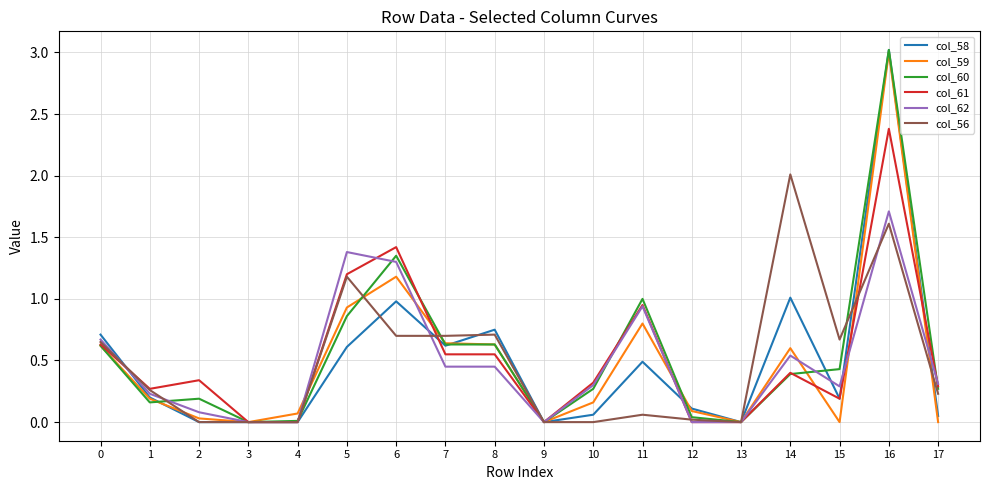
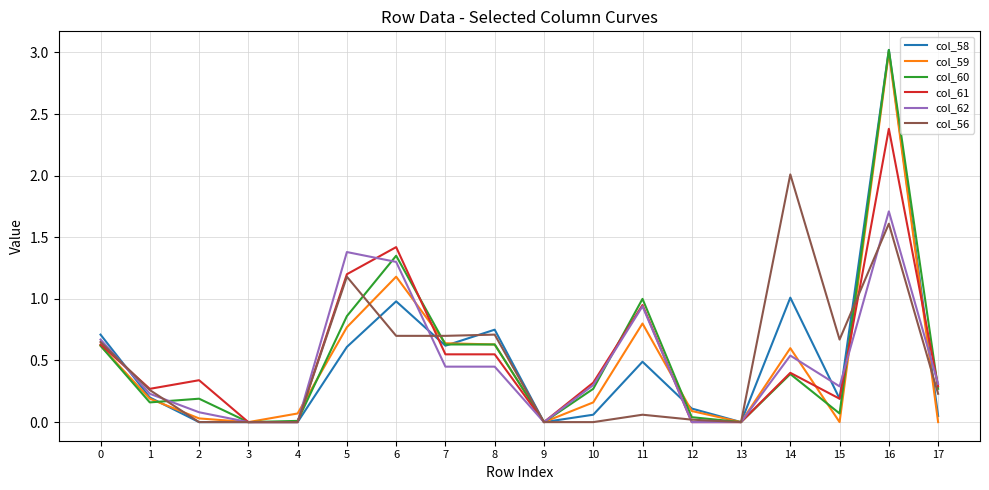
col_59, 5: 0.93 -> 0.77
col_60, 15: 0.43 -> 0.07
